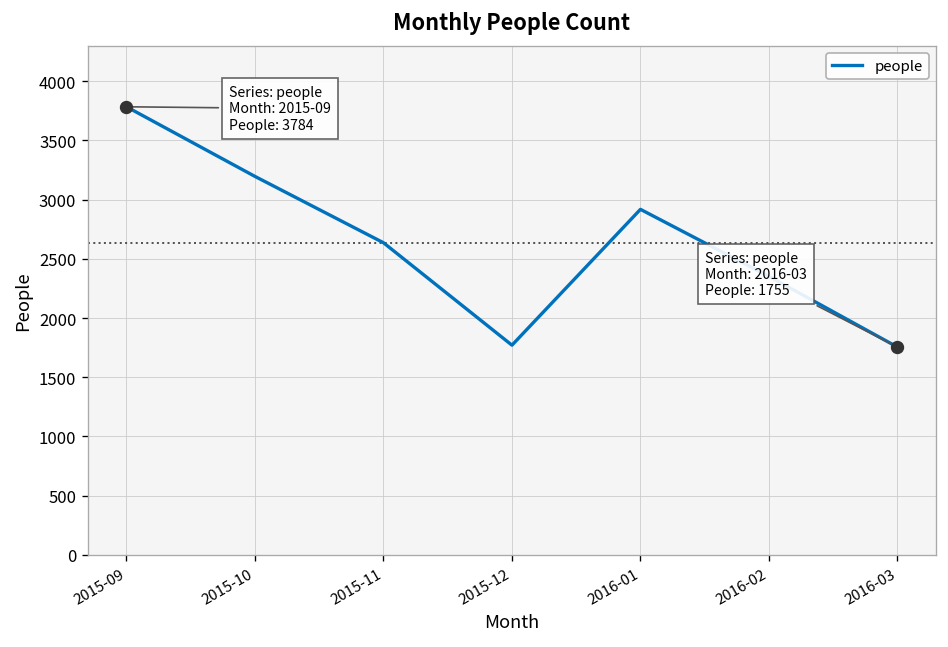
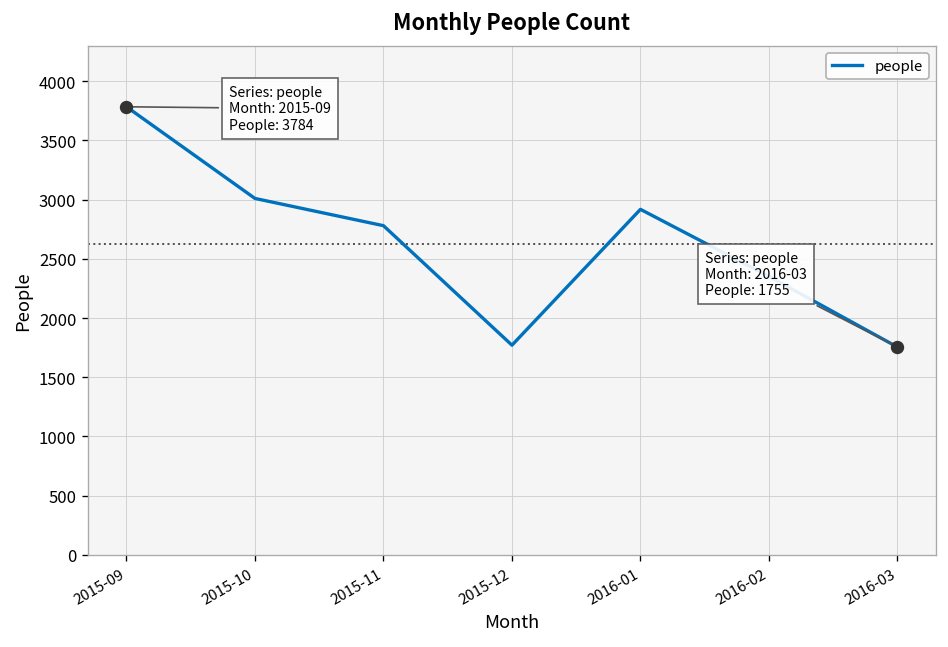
people, 2015-10: 3200 -> 3000
people, 2015-11: 2600 -> 2800
